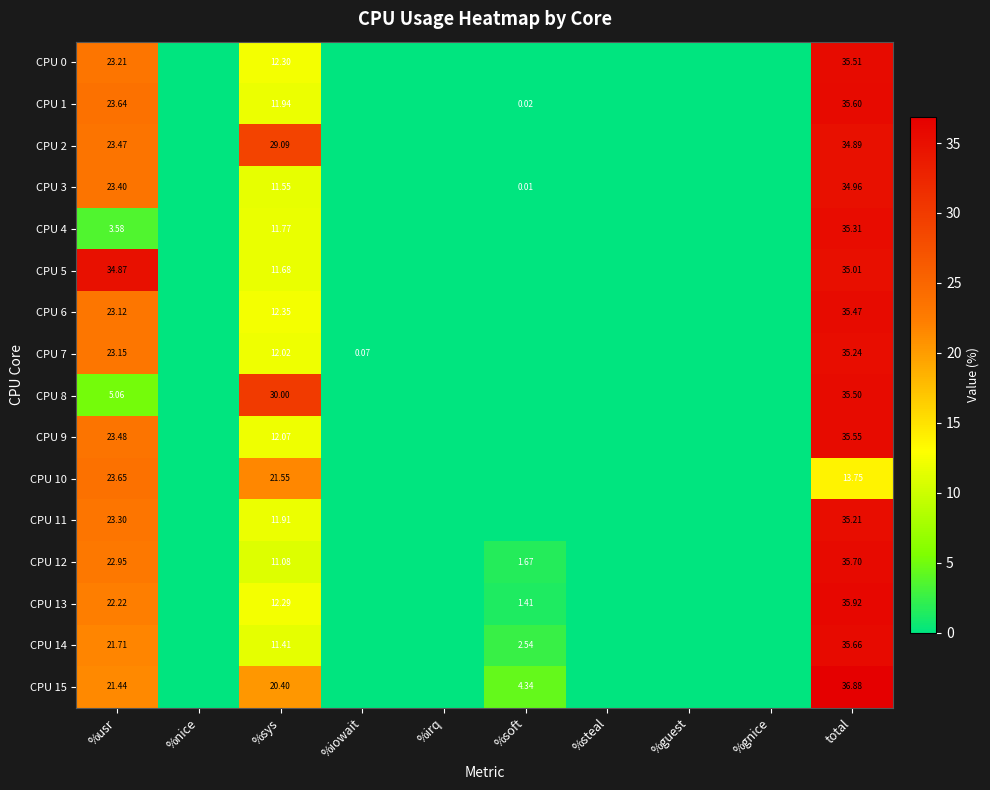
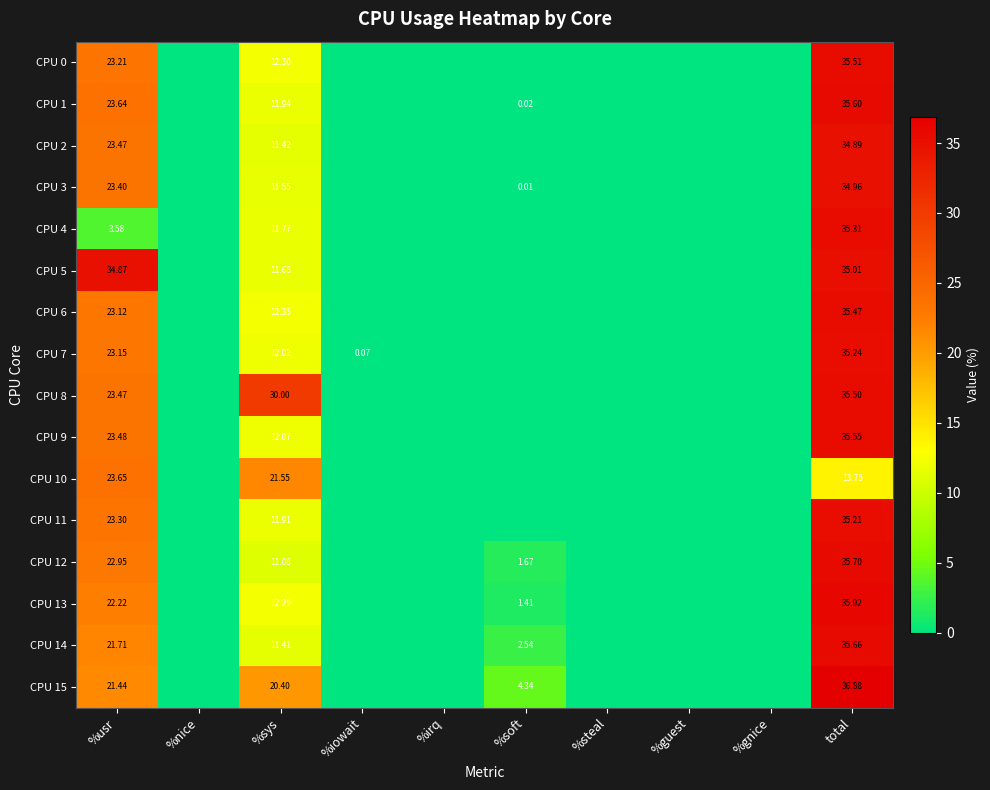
CPU 2, %sys: 29.09 -> 11.42
CPU 8, %usr: 5.06 -> 23.47
